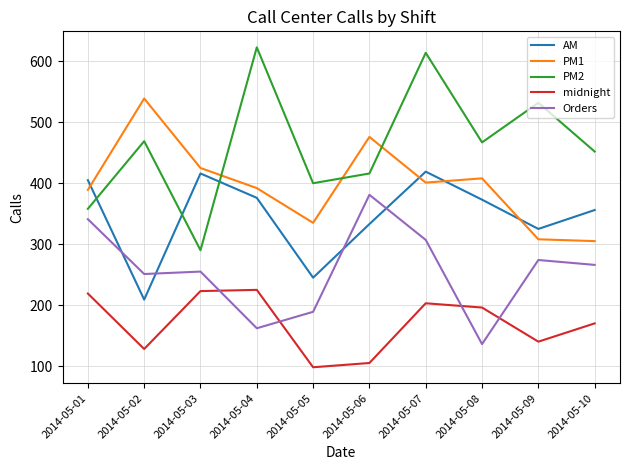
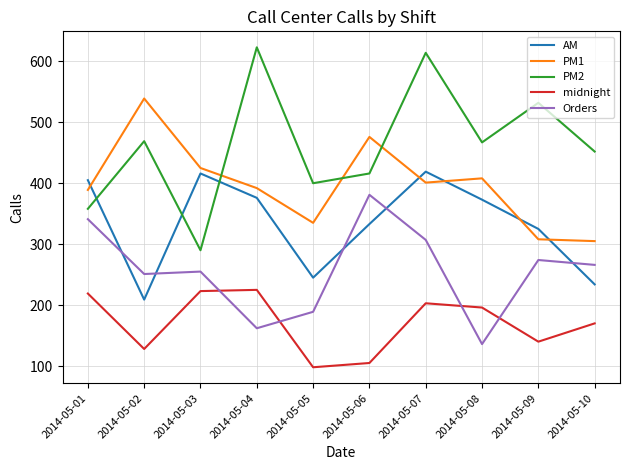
AM, 2014-05-10: 360 -> 230
